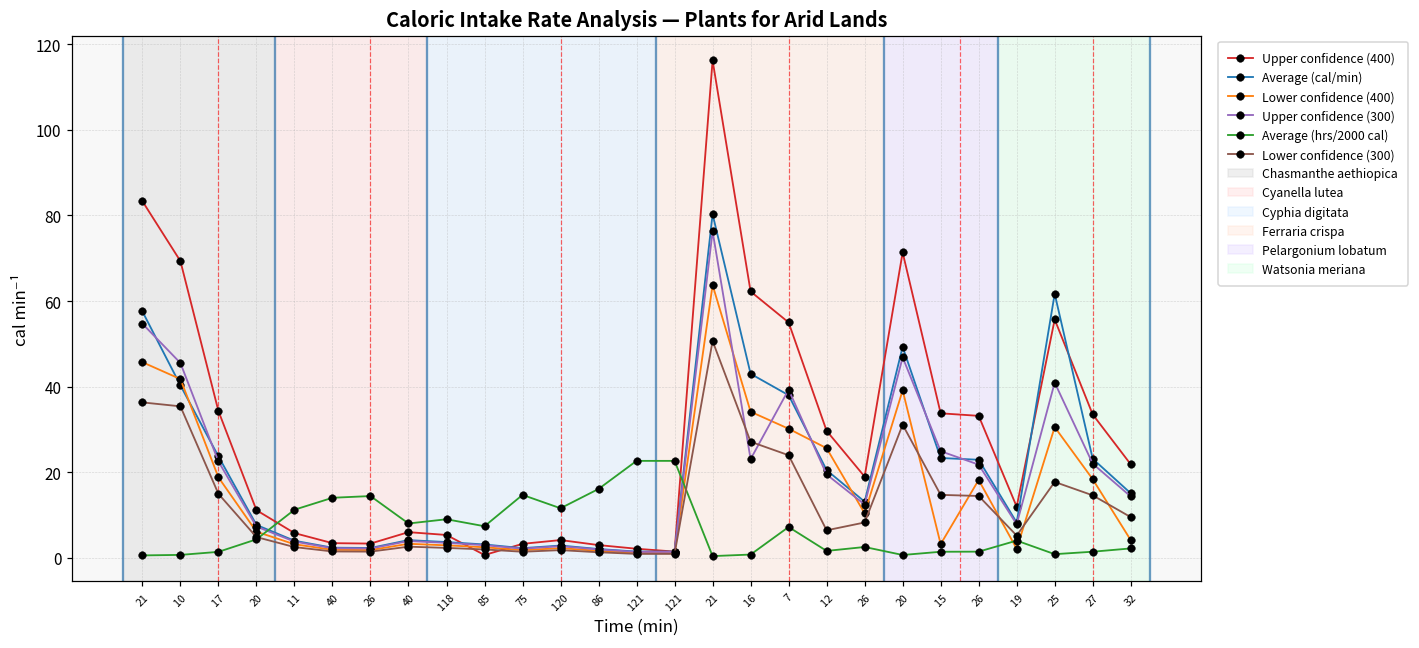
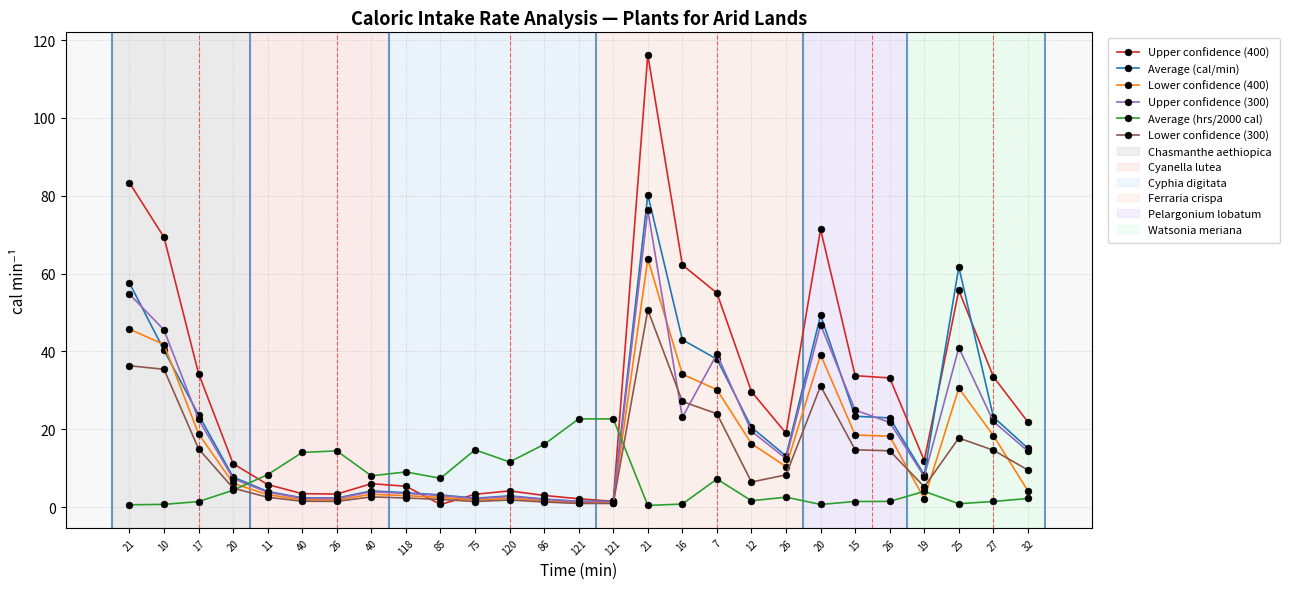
Average (hrs/2000 cal), 11: 11 -> 8
Lower confidence (400), 12: 26 -> 16
Lower confidence (400), 15: 3 -> 19
